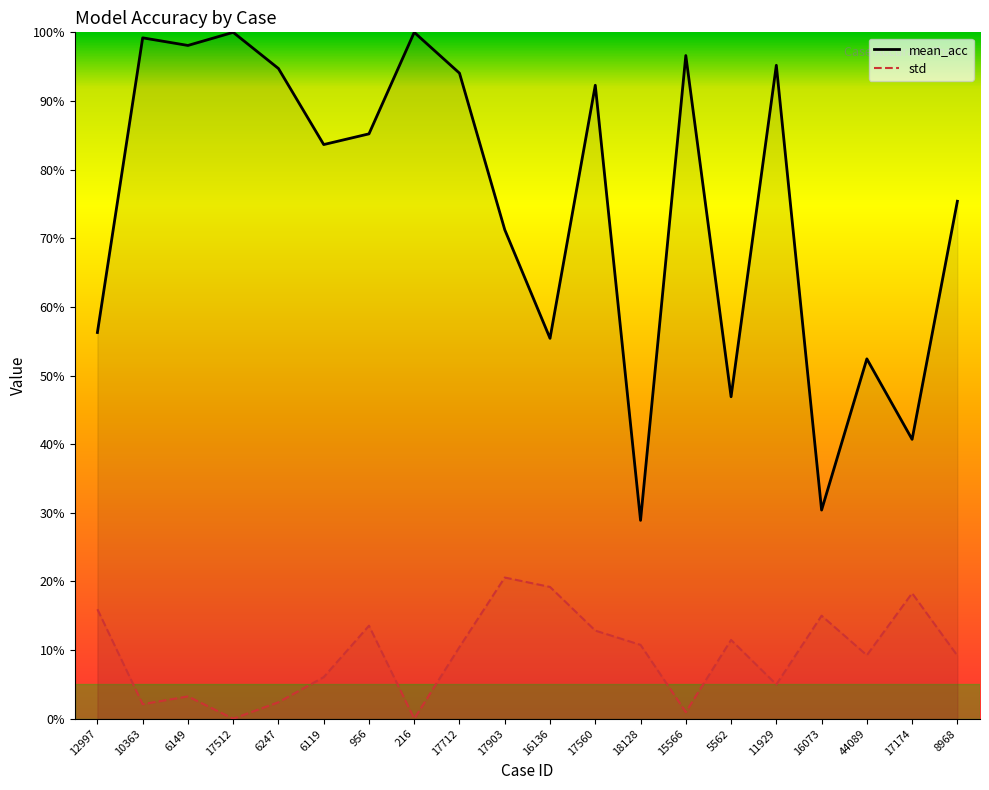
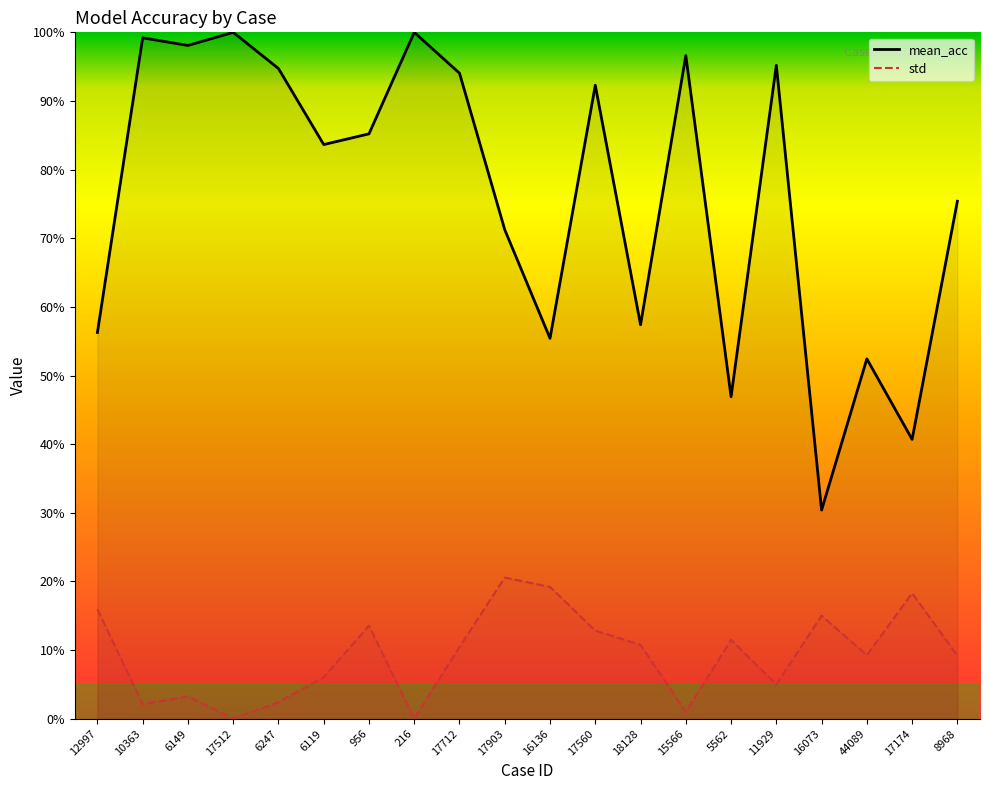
mean_acc, 18128: 29% -> 57%
